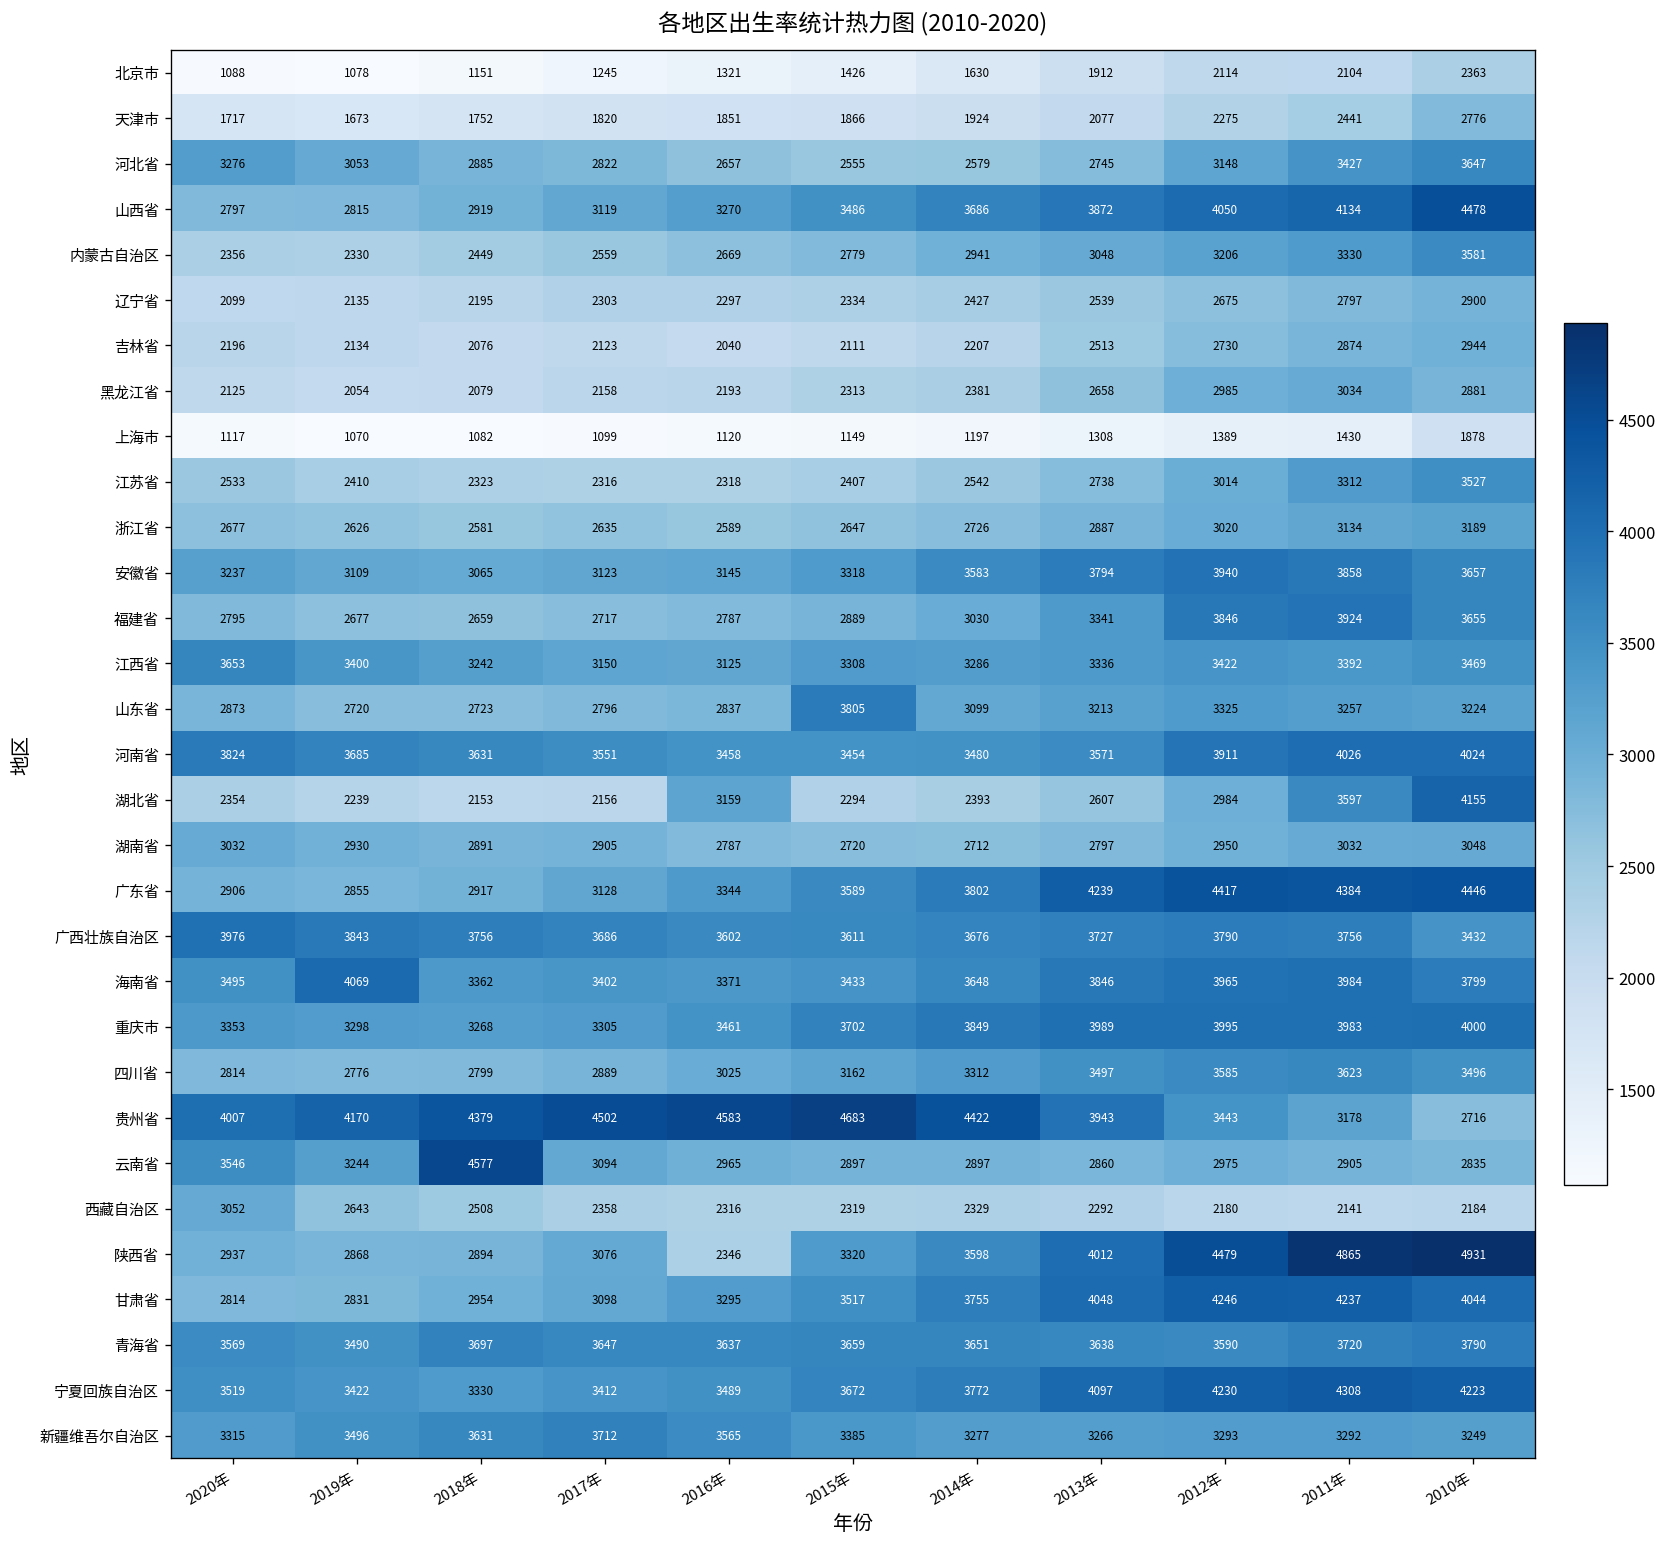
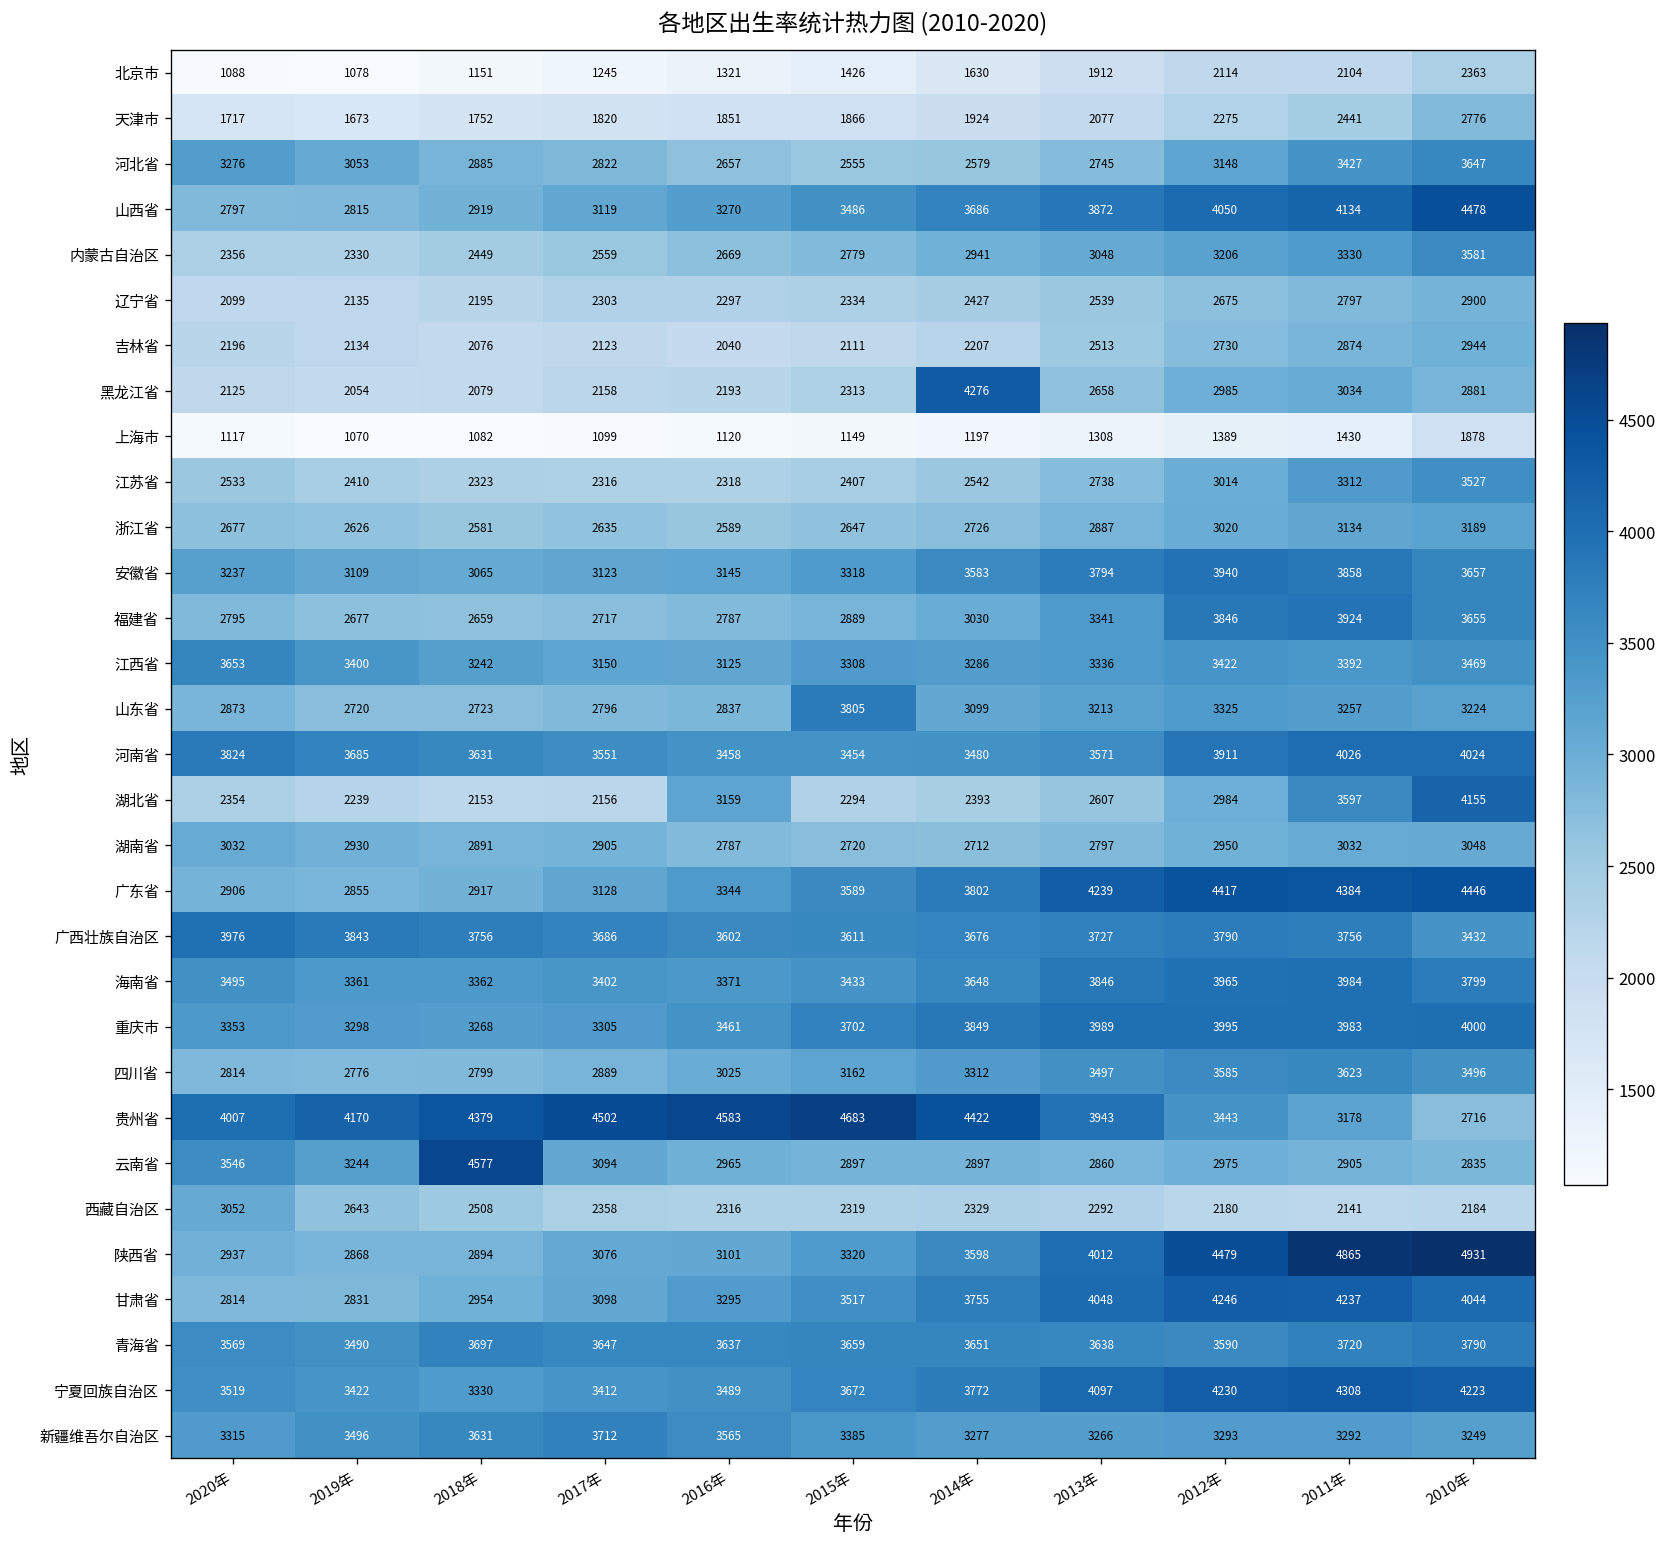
黑龙江省, 2014年: 2381 -> 4276
海南省, 2019年: 4069 -> 3361
陕西省, 2016年: 2346 -> 3101
